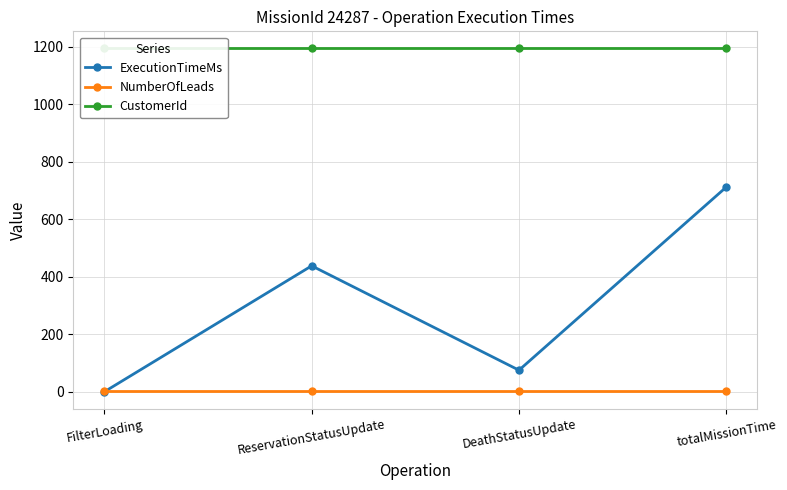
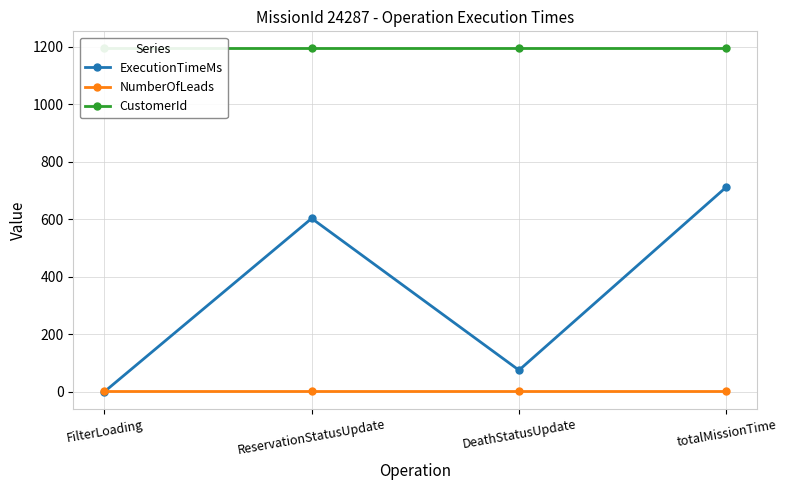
ExecutionTimeMs, ReservationStatusUpdate: 440 -> 600
